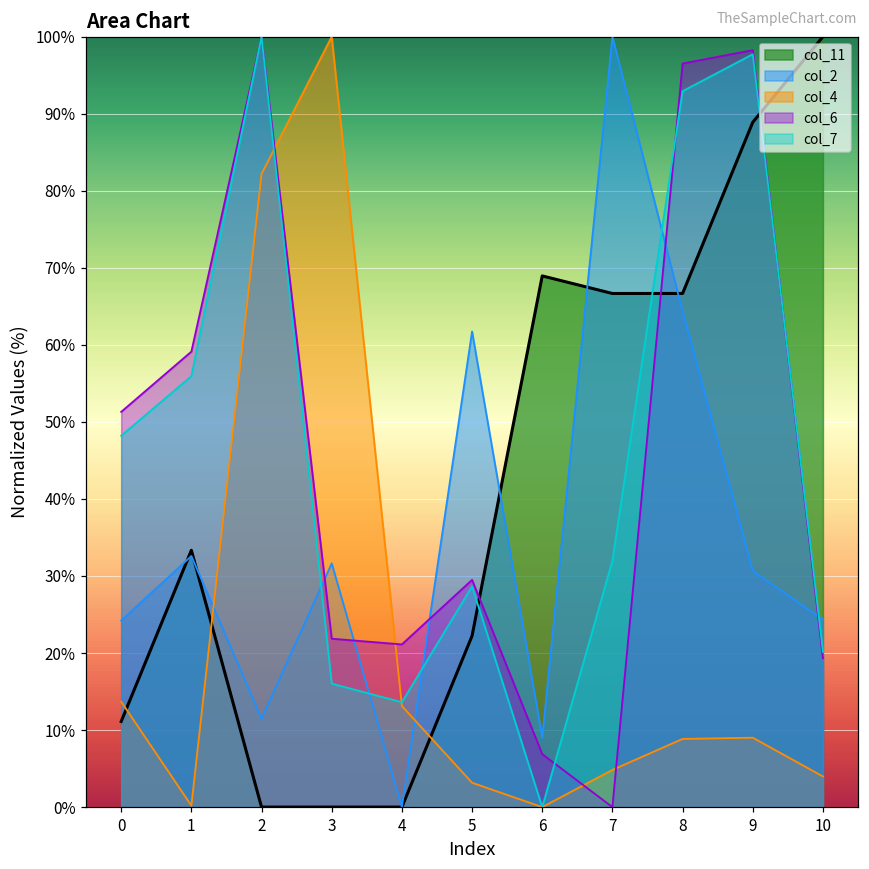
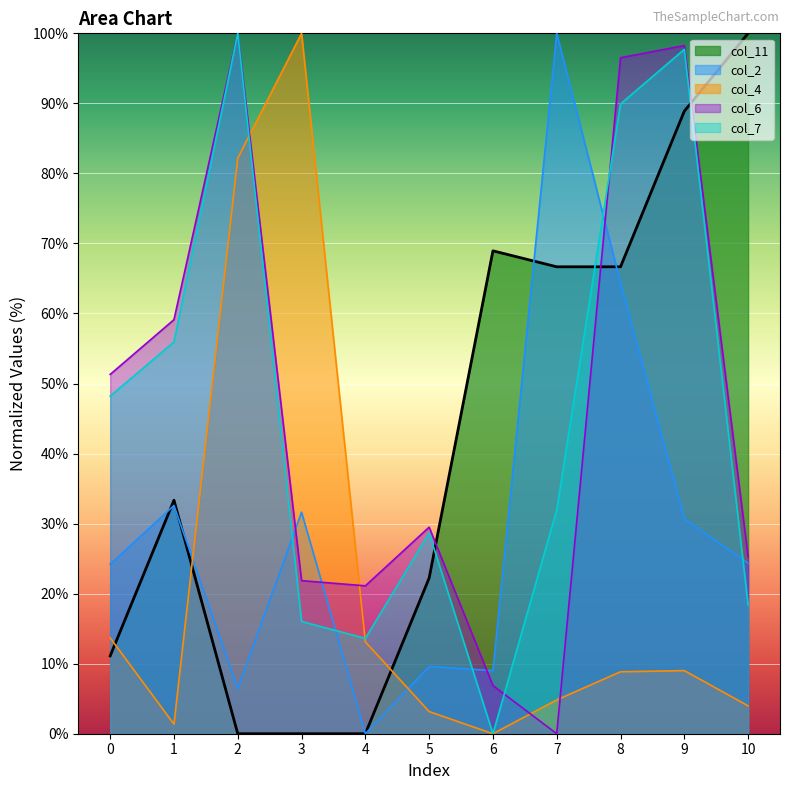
col_4, 1: 0% -> 1%
col_2, 2: 11% -> 6%
col_2, 5: 62% -> 10%
col_7, 8: 93% -> 90%
col_6, 10: 19% -> 25%
col_7, 10: 20% -> 18%
